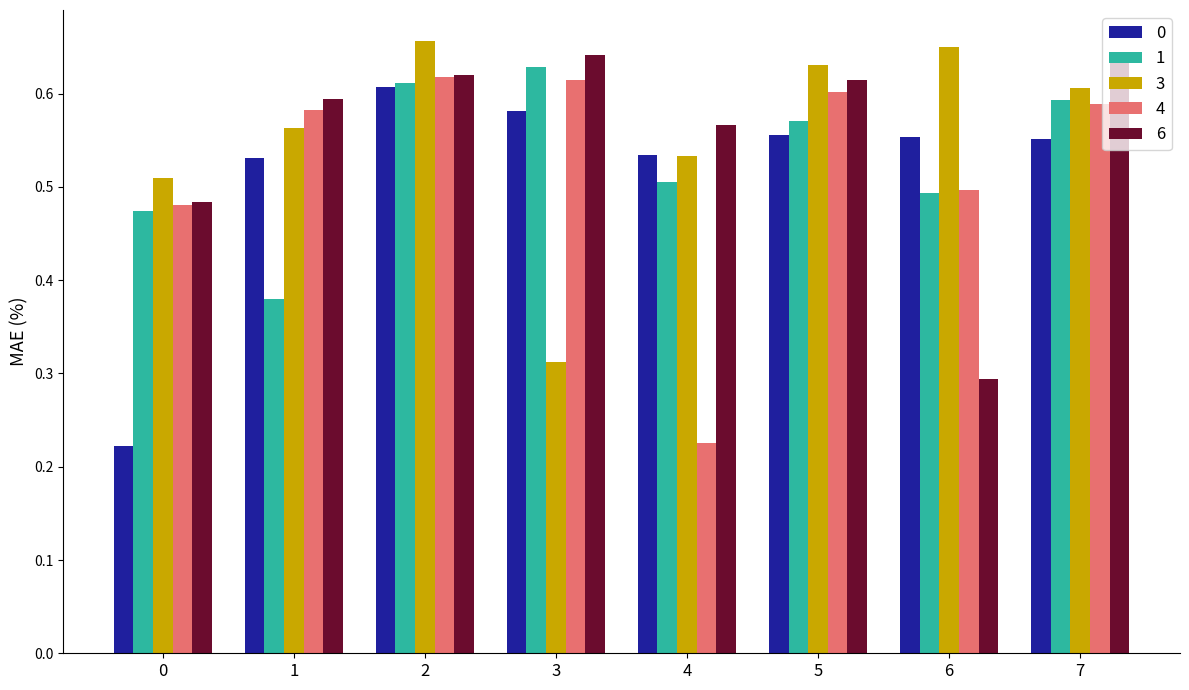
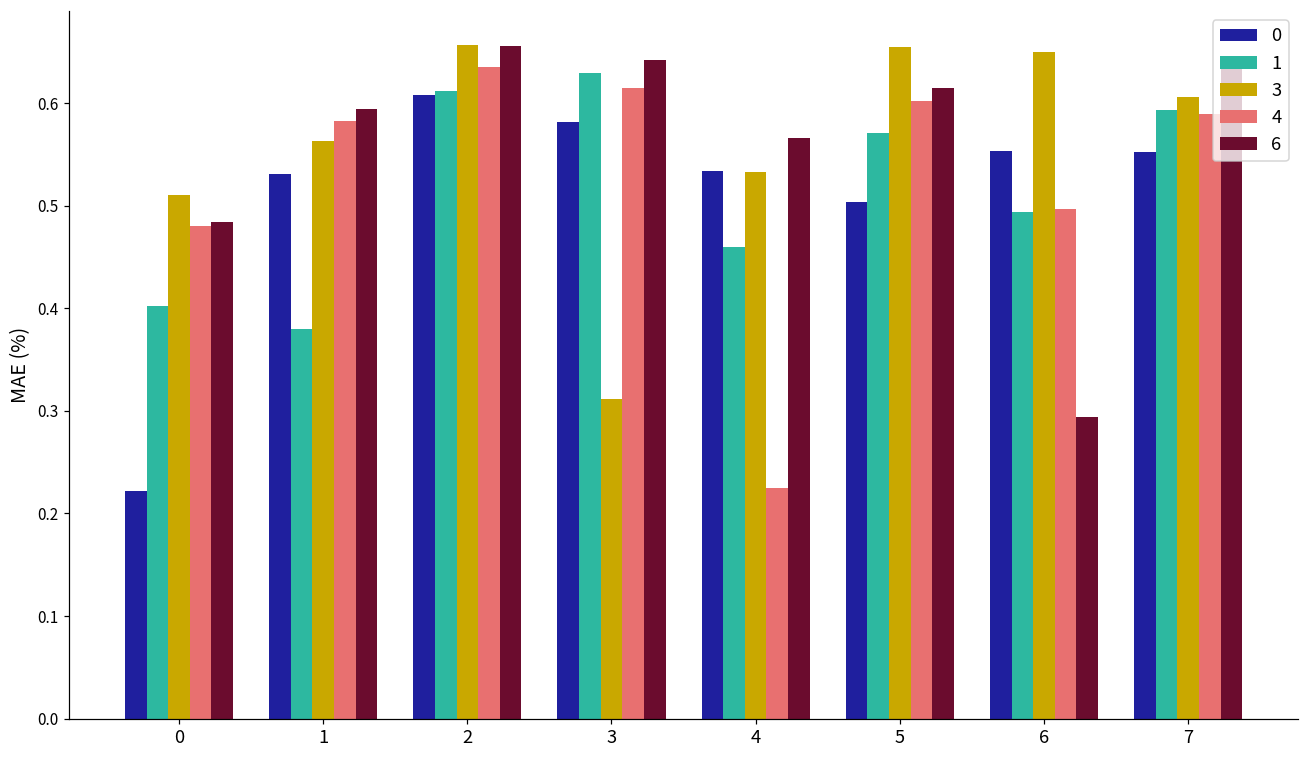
1, 0: 0.47 -> 0.40
4, 2: 0.62 -> 0.64
6, 2: 0.62 -> 0.66
1, 4: 0.51 -> 0.46
0, 5: 0.56 -> 0.50
3, 5: 0.63 -> 0.65
